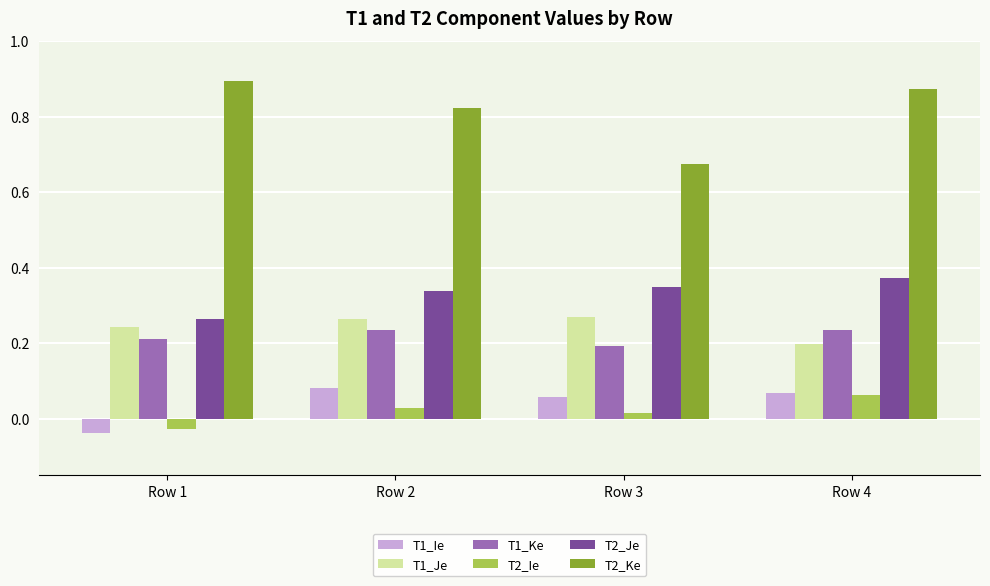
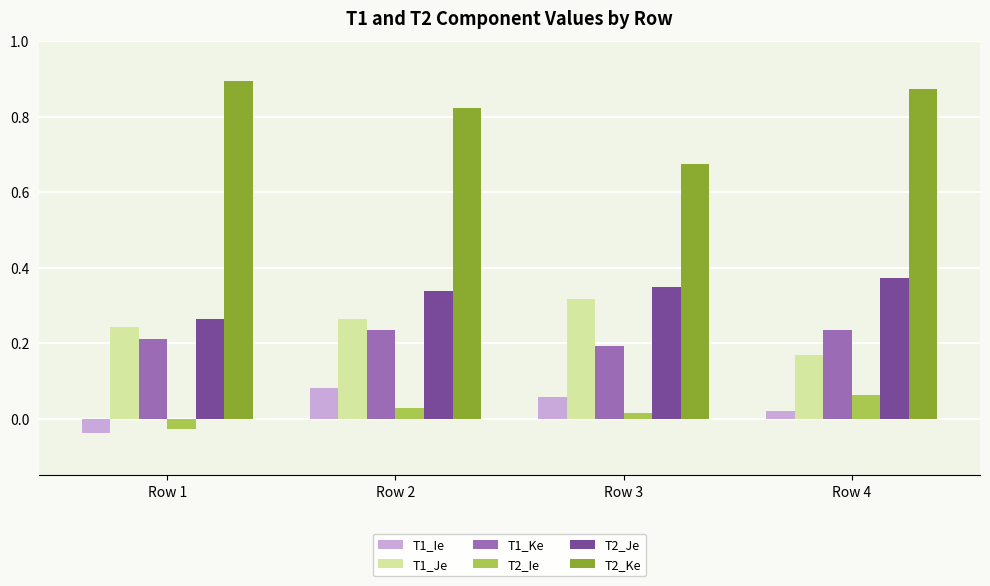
T1_Je, Row 3: 0.27 -> 0.32
T1_Ie, Row 4: 0.07 -> 0.02
T1_Je, Row 4: 0.20 -> 0.17
